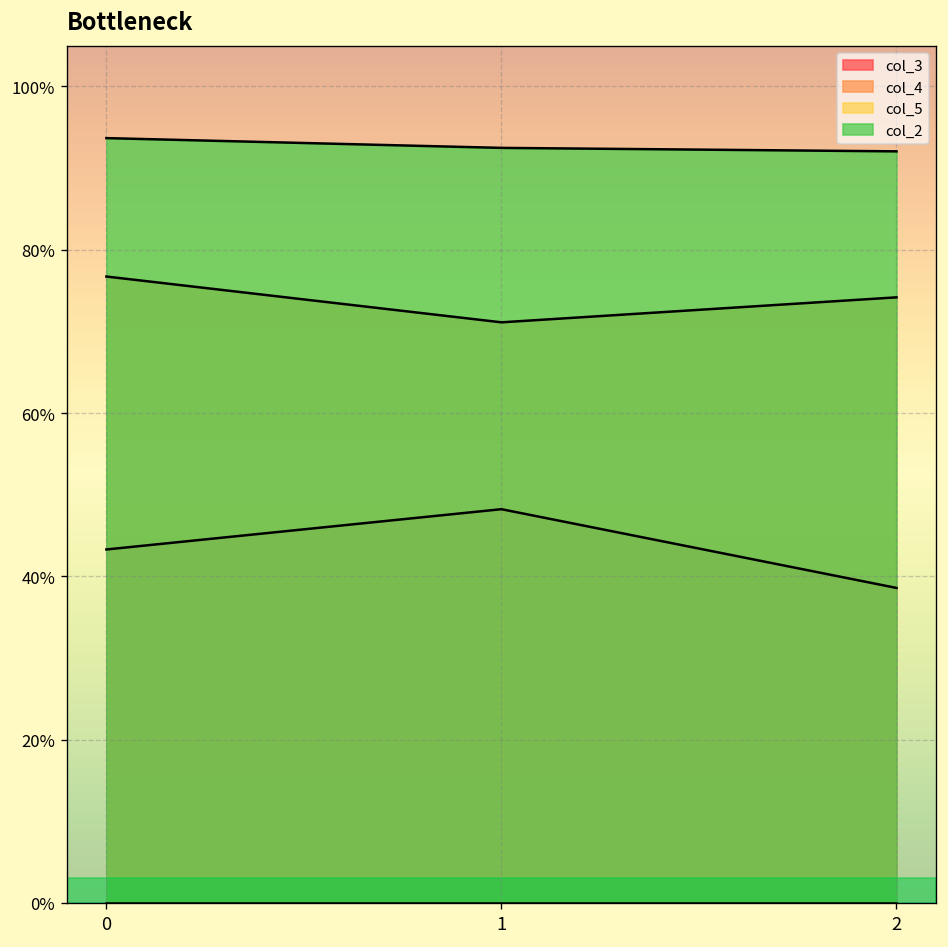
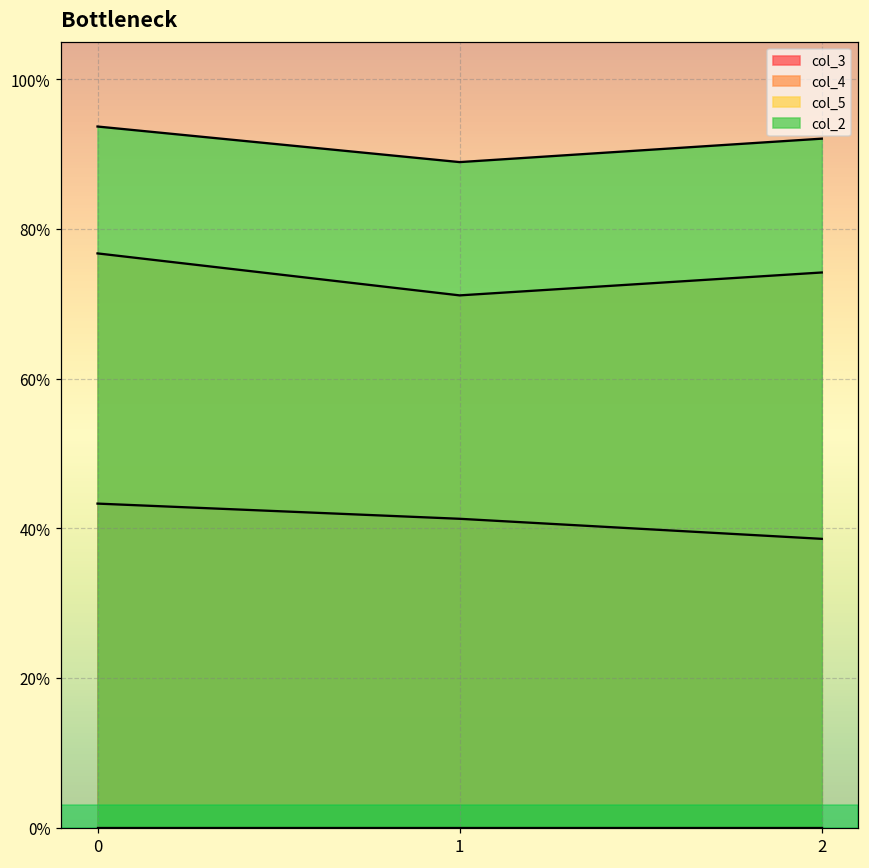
col_3, 1: 48% -> 41%
col_2, 1: 92% -> 89%
